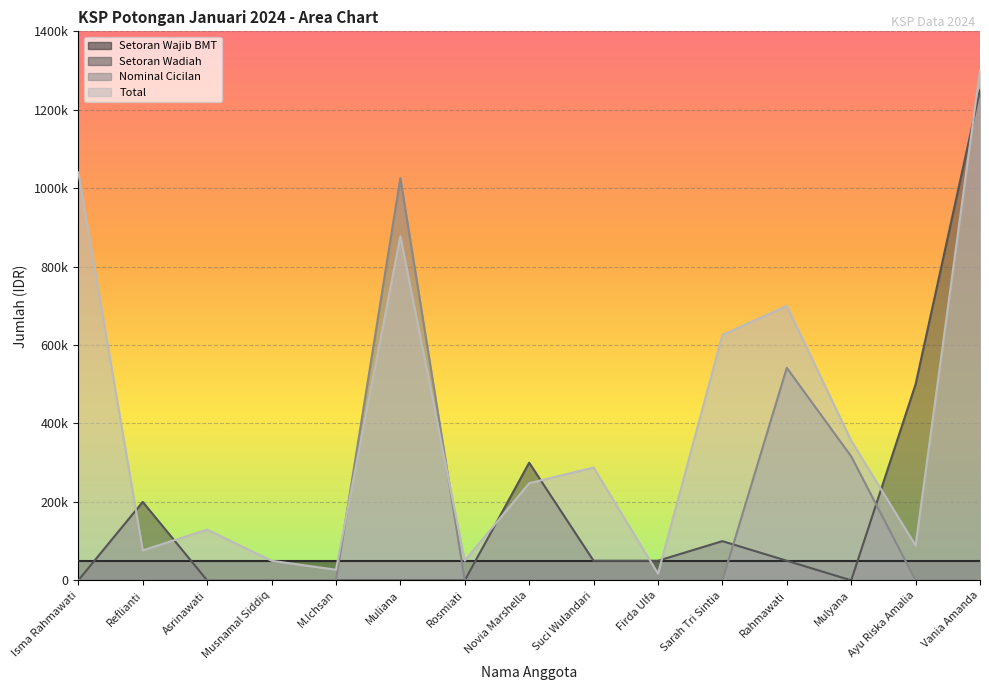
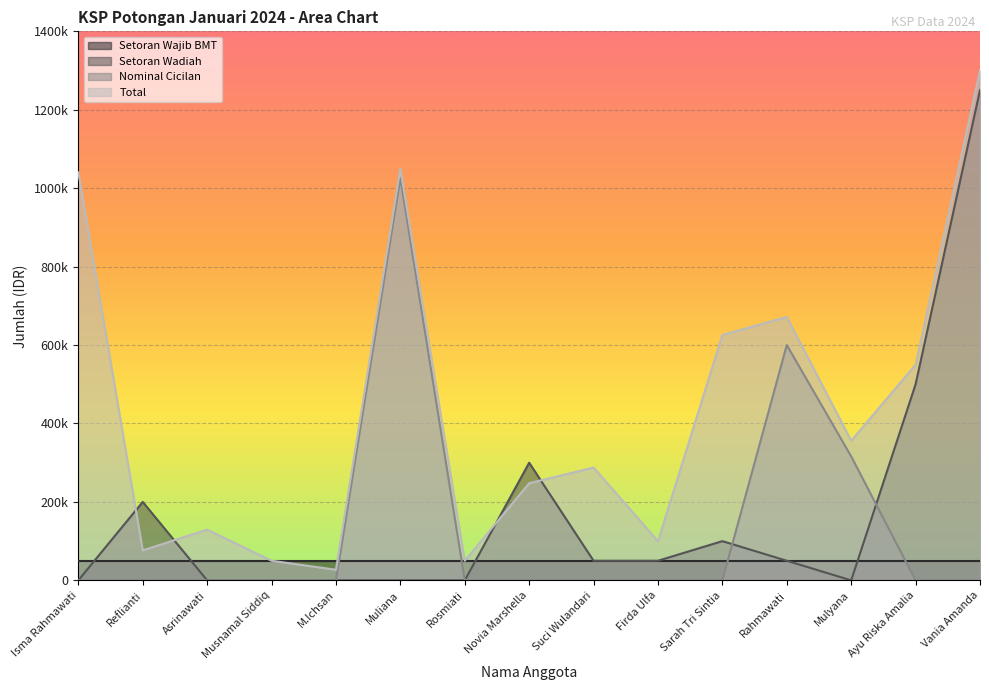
Total, Muliana: 880000 -> 1050000
Total, Firda Ulfa: 20000 -> 100000
Nominal Cicilan, Rahmawati: 540000 -> 600000
Total, Rahmawati: 700000 -> 670000
Total, Ayu Riska Amalia: 90000 -> 550000
